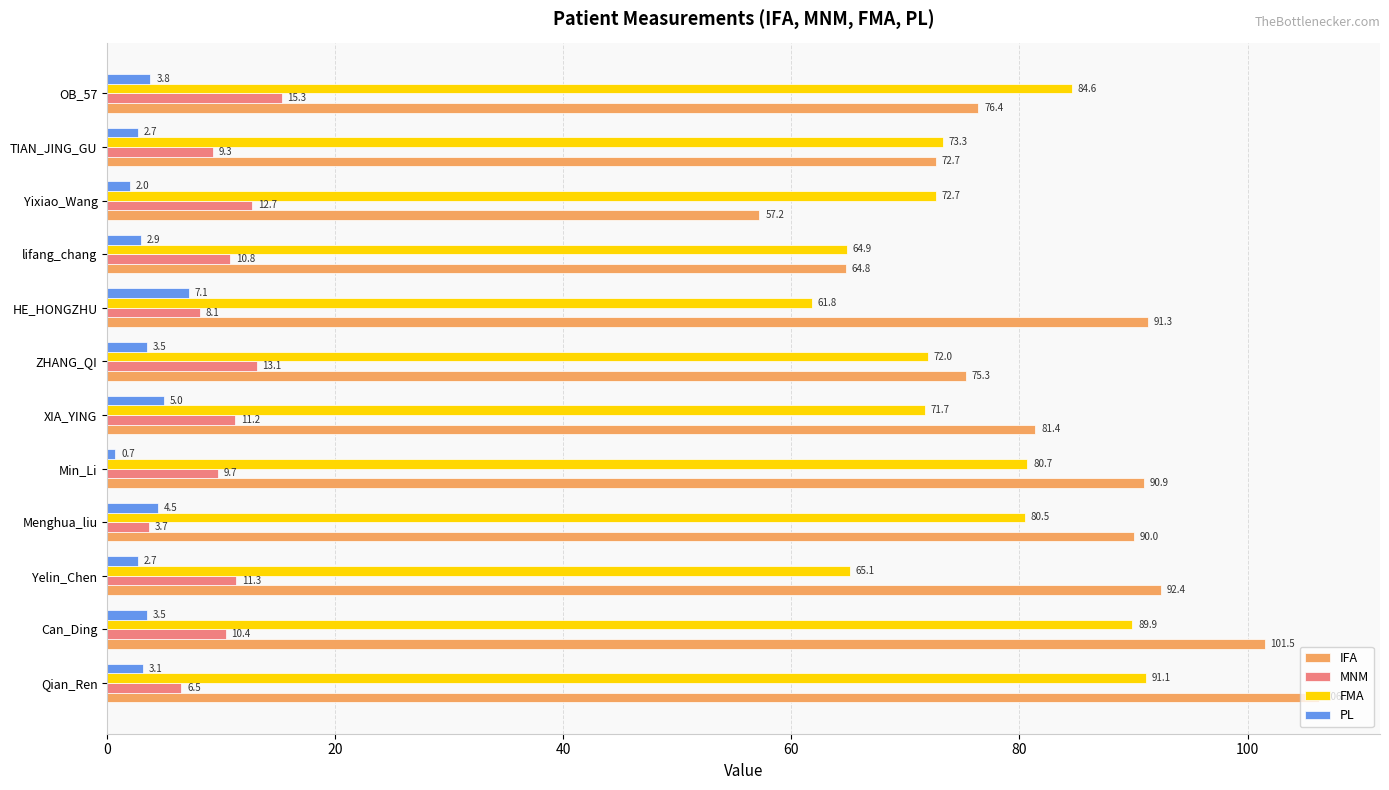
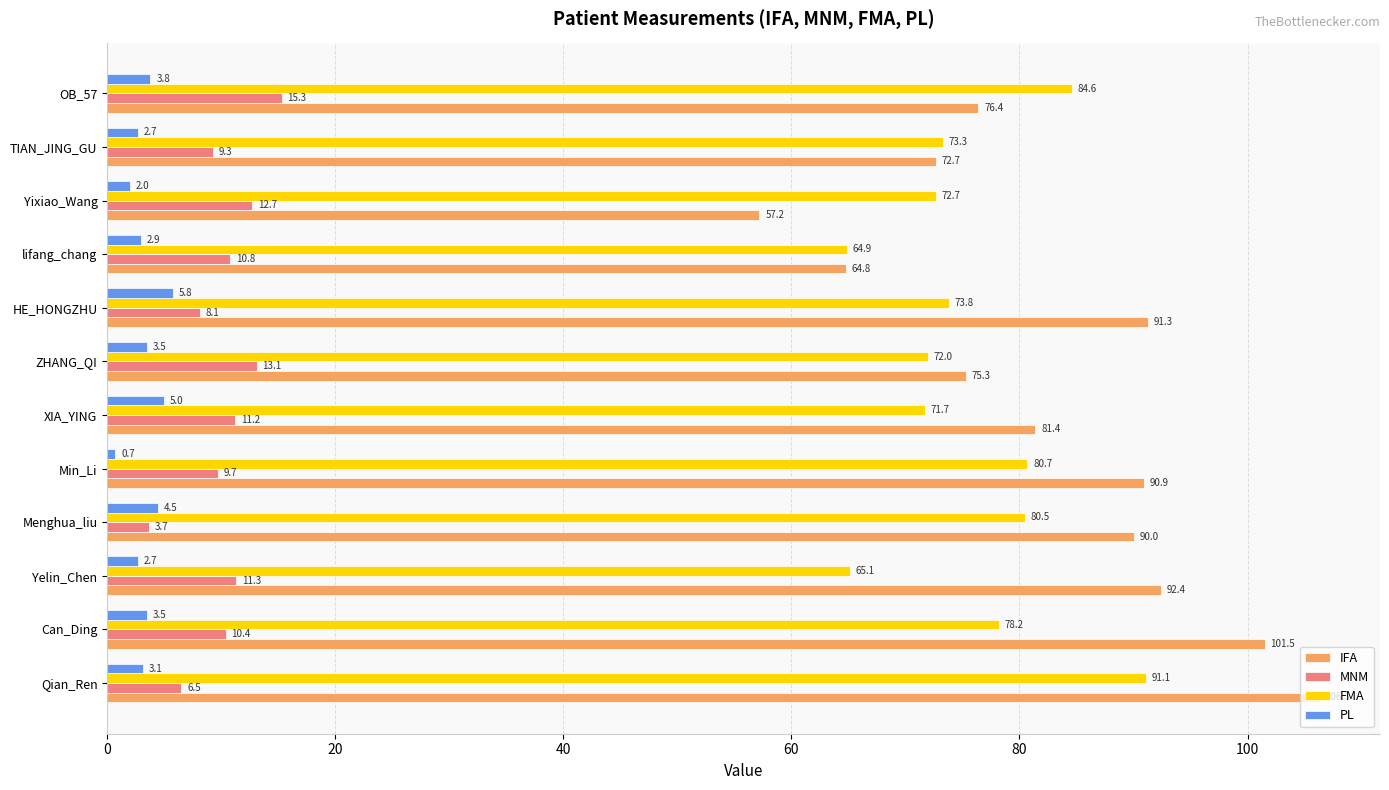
PL, HE_HONGZHU: 7.1 -> 5.8
FMA, HE_HONGZHU: 61.8 -> 73.8
FMA, Can_Ding: 89.9 -> 78.2
